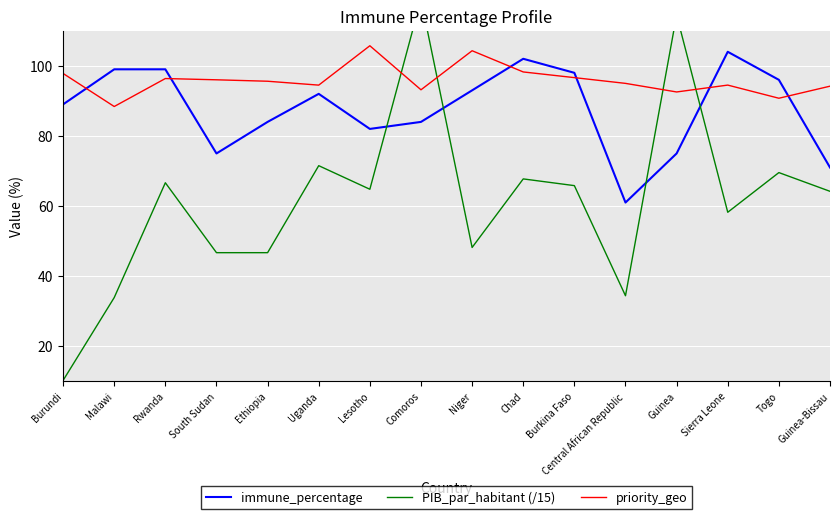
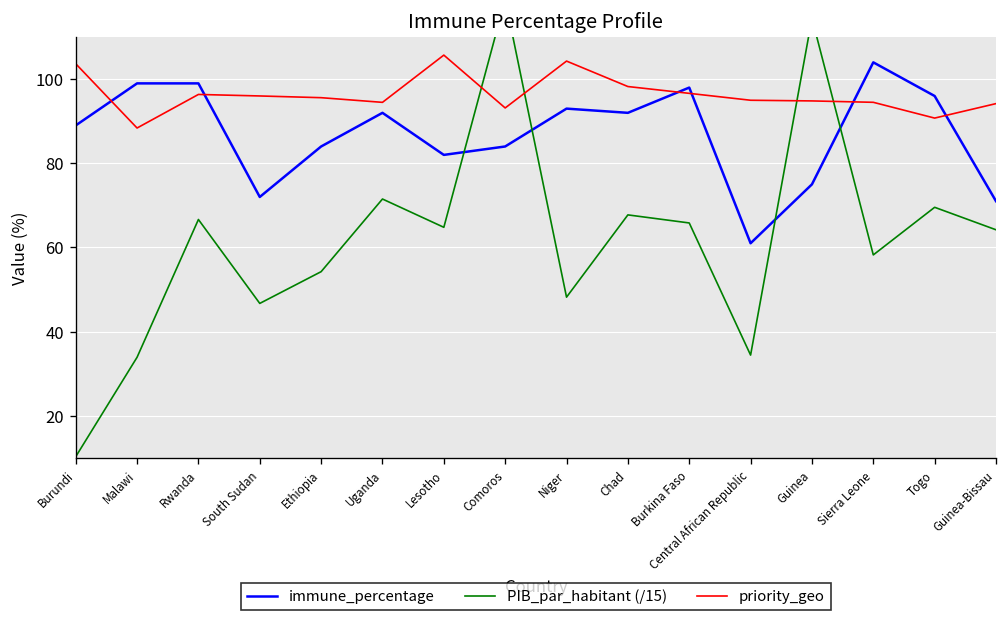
priority_geo, Burundi: 98 -> 104
immune_percentage, South Sudan: 75 -> 72
PIB_par_habitant (/15), Ethiopia: 47 -> 54
immune_percentage, Chad: 102 -> 92
priority_geo, Guinea: 93 -> 95
